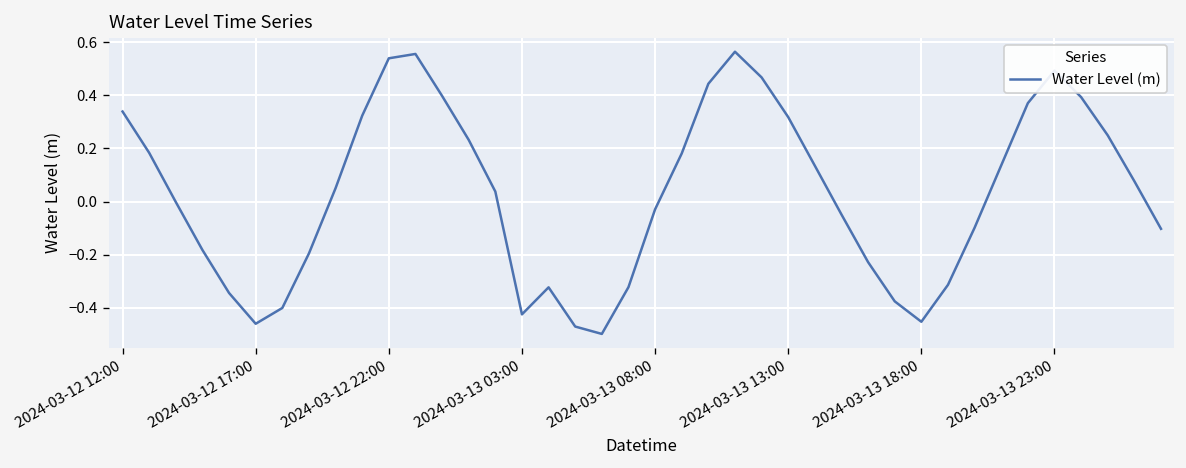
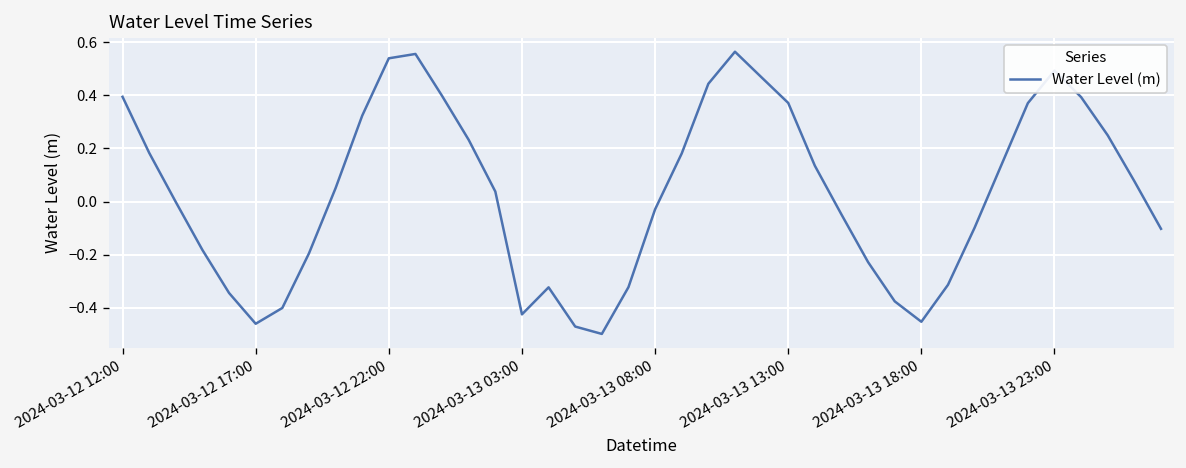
2024-03-12 12:00: 0.34 -> 0.39
2024-03-13 13:00: 0.32 -> 0.37
